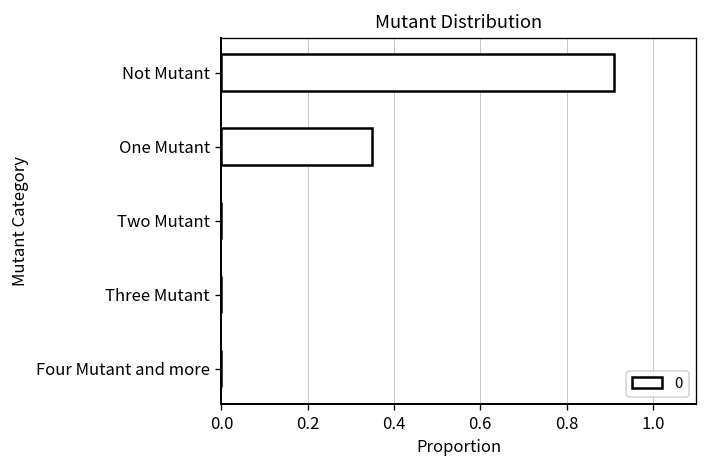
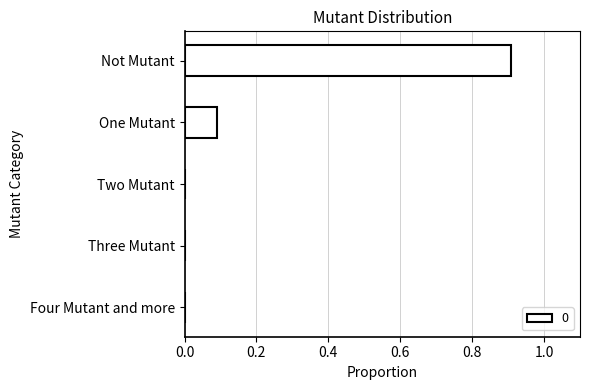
One Mutant: 0.35 -> 0.09
